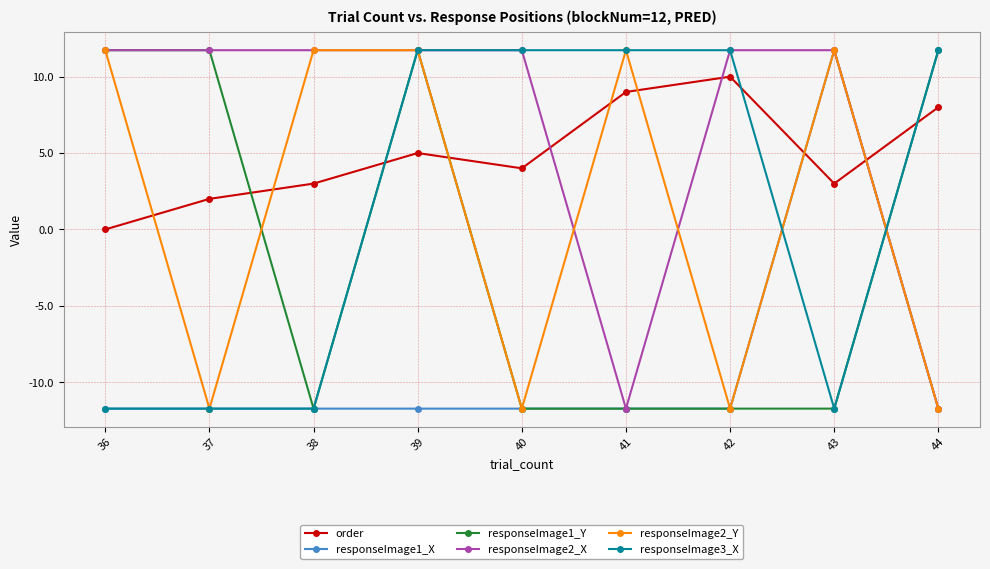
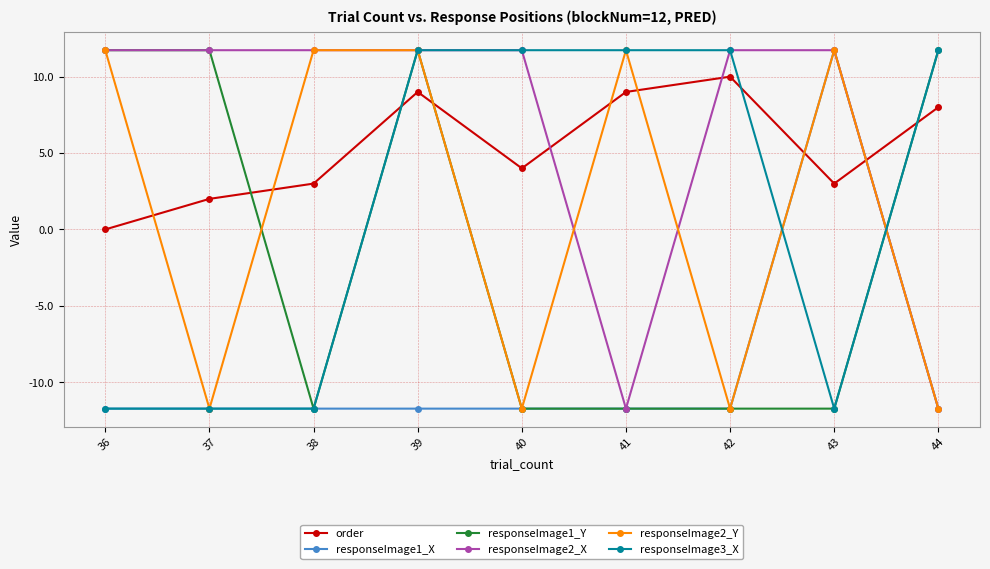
order, 39: 5 -> 9
